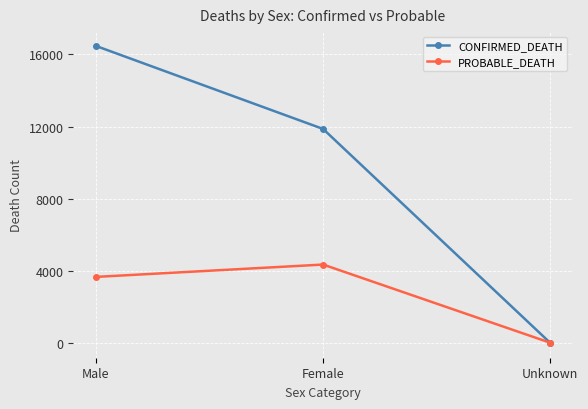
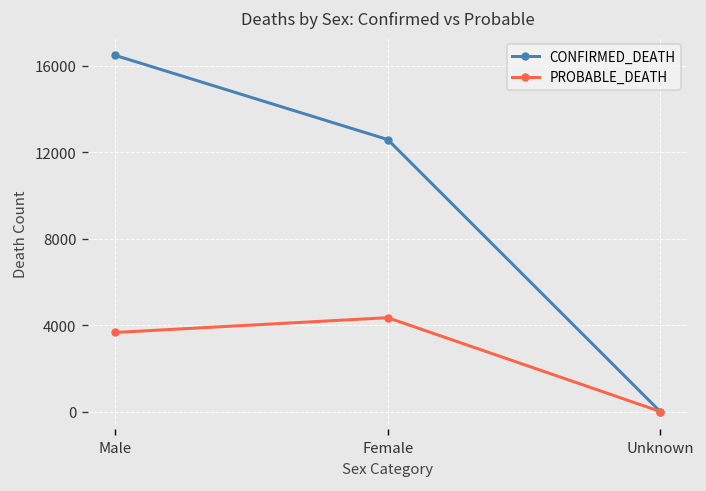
CONFIRMED_DEATH, Female: 11900 -> 12600
